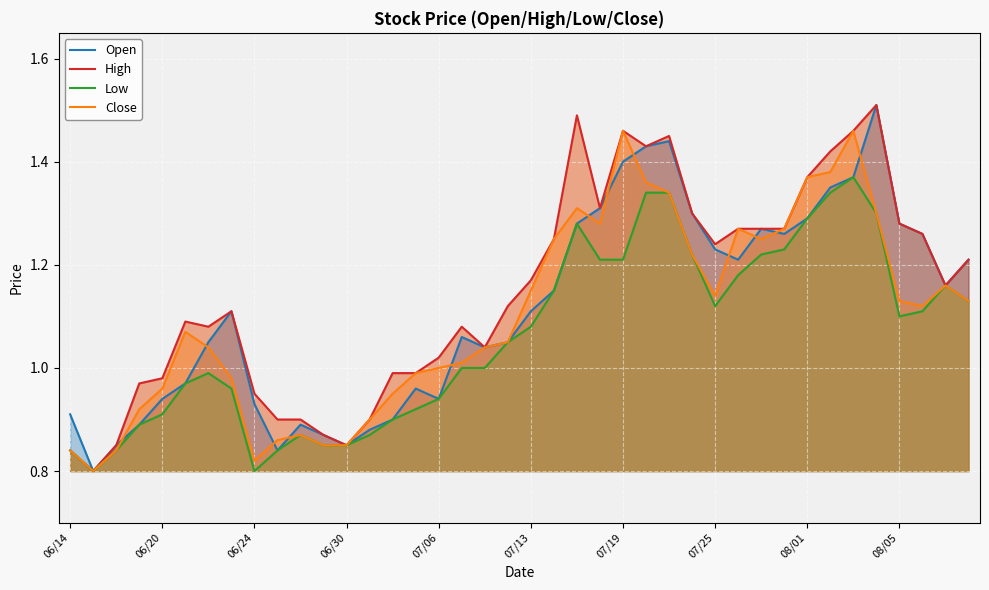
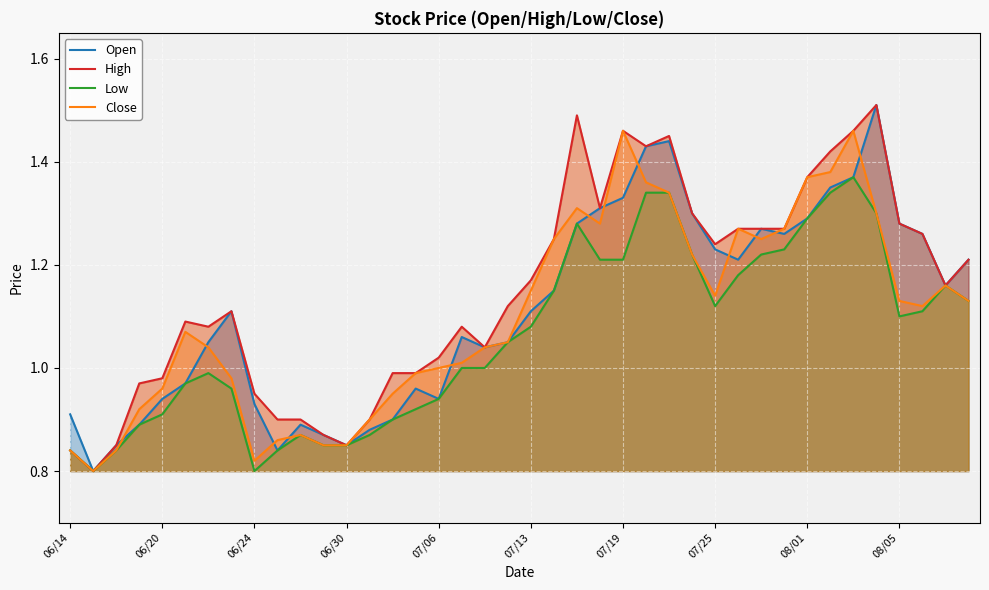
Open, 07/19: 1.40 -> 1.33
